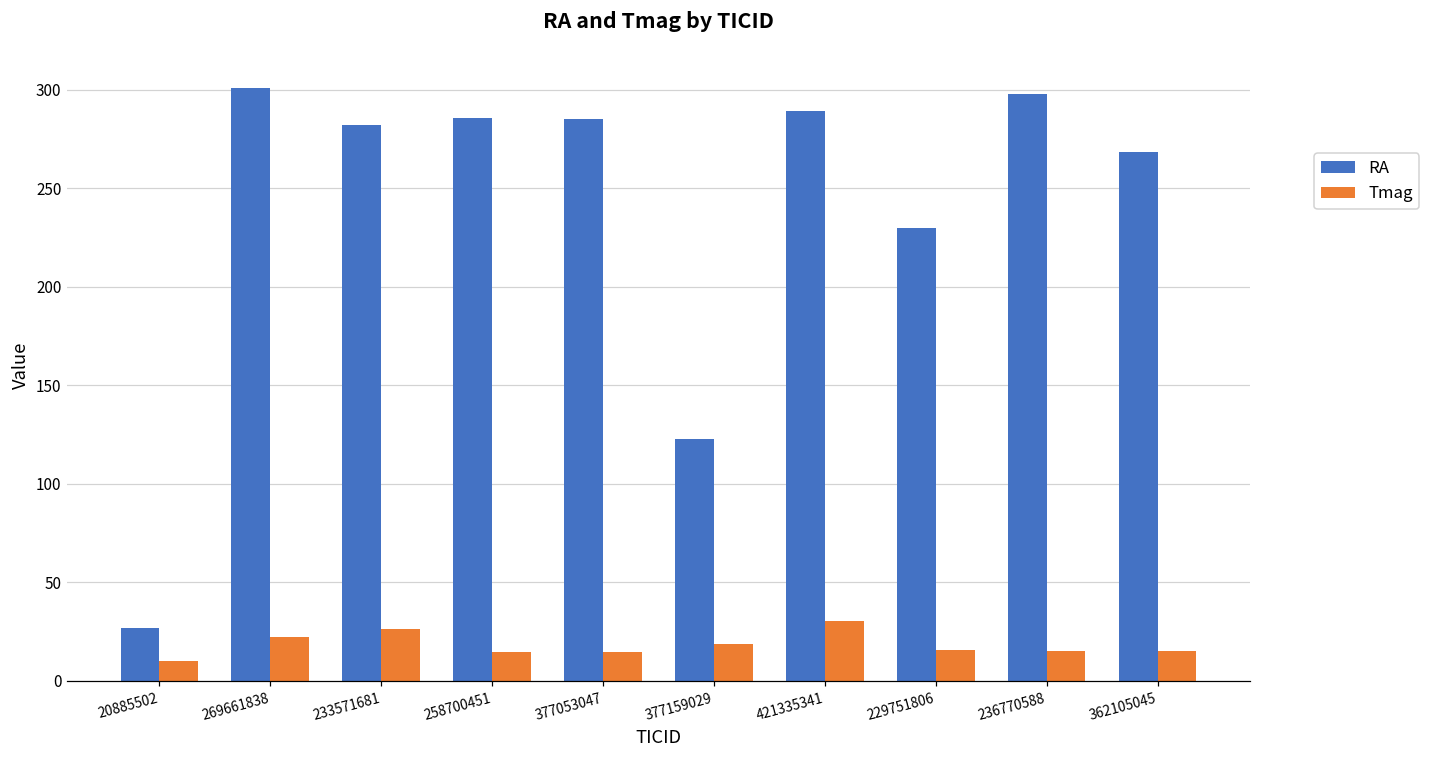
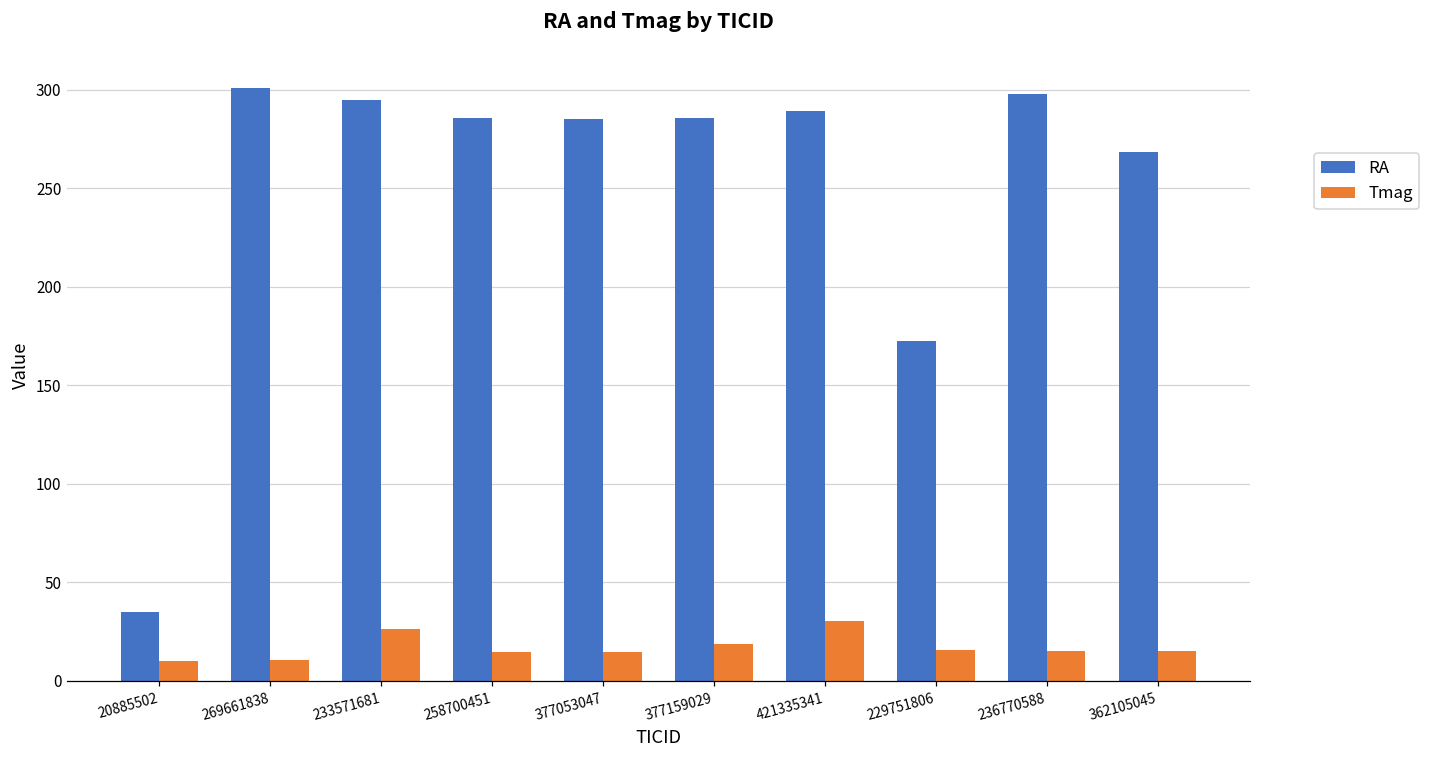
RA, 20885502: 27 -> 35
Tmag, 269661838: 22 -> 10
RA, 233571681: 282 -> 295
RA, 377159029: 123 -> 286
RA, 229751806: 230 -> 172
